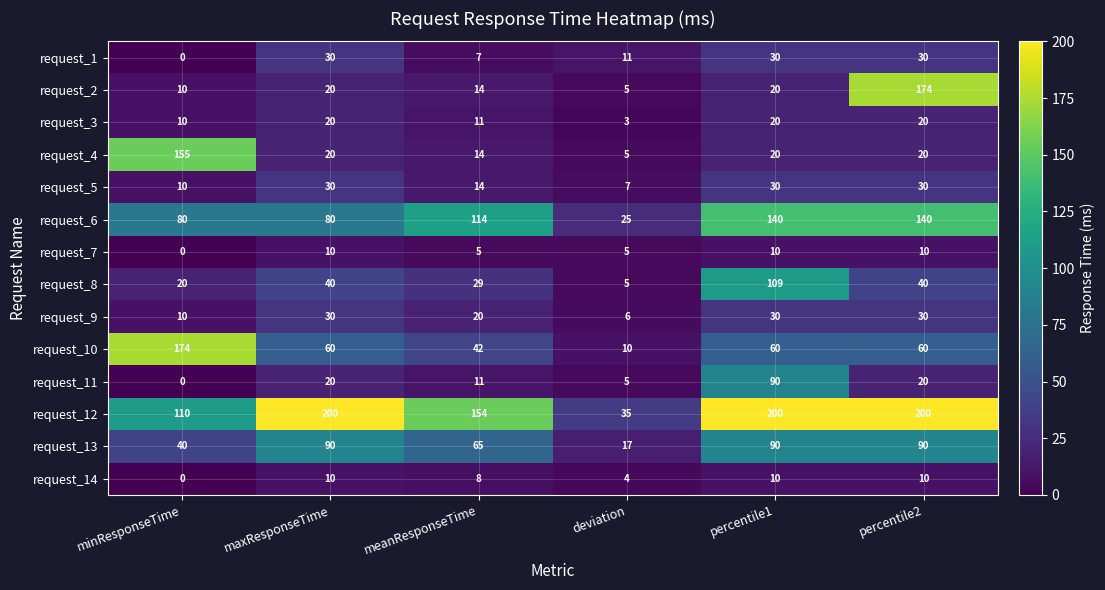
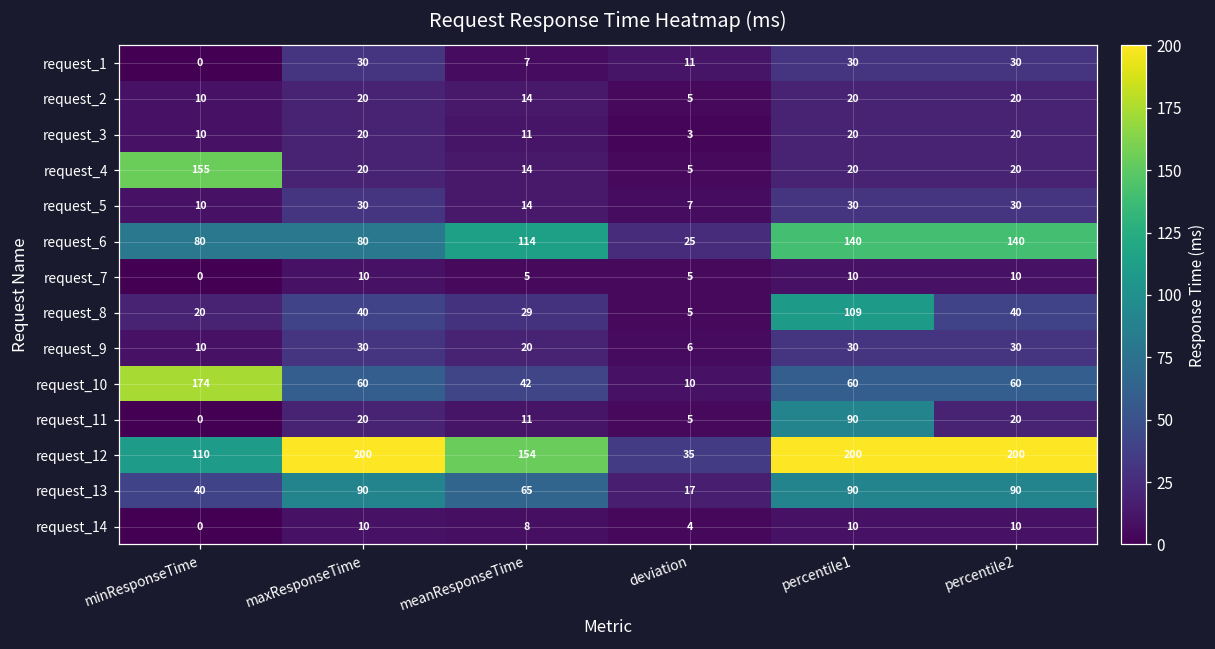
request_2, percentile2: 174 -> 20
